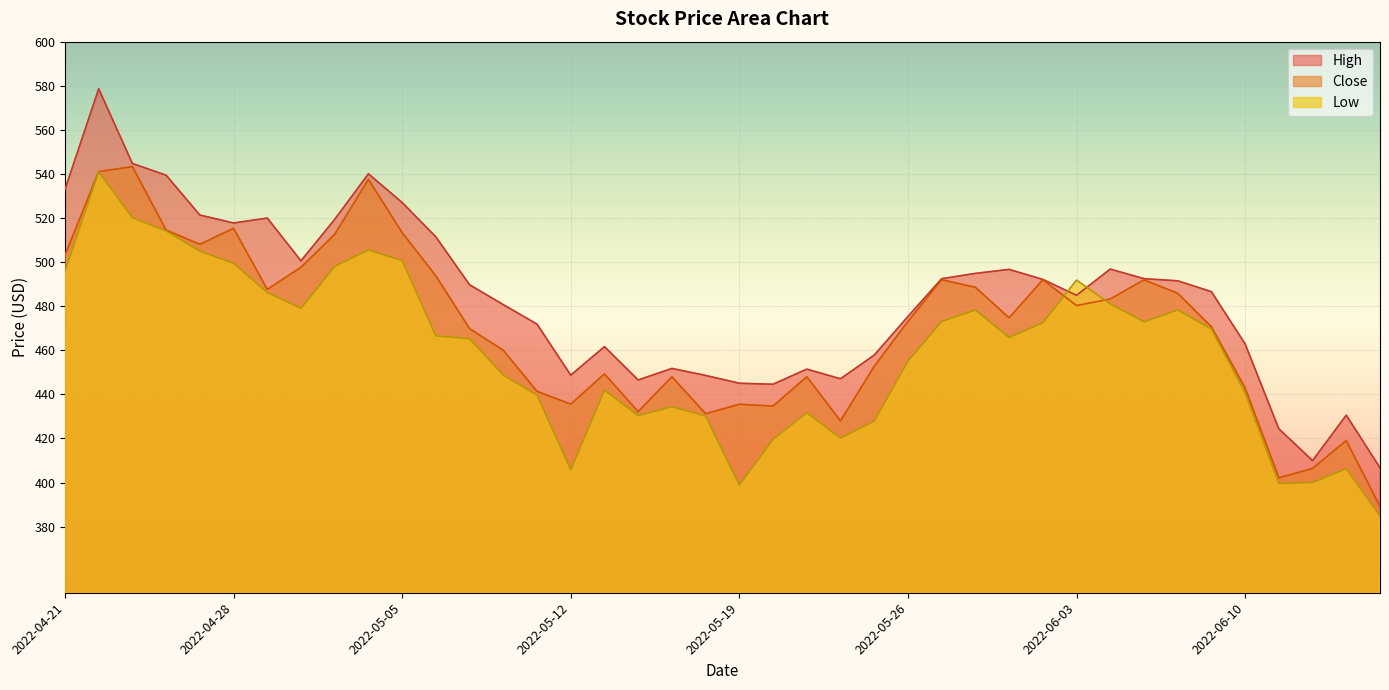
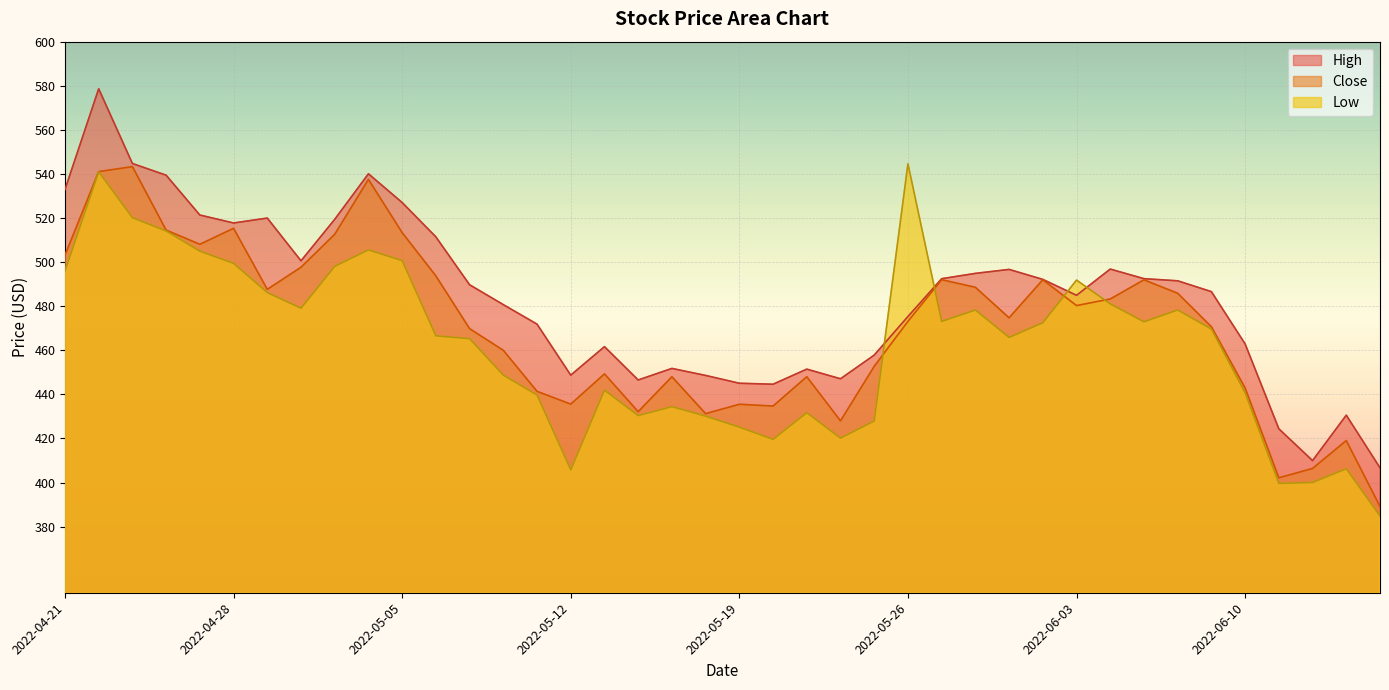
Low, 2022-05-19: 399 -> 425
Low, 2022-05-26: 455 -> 545
